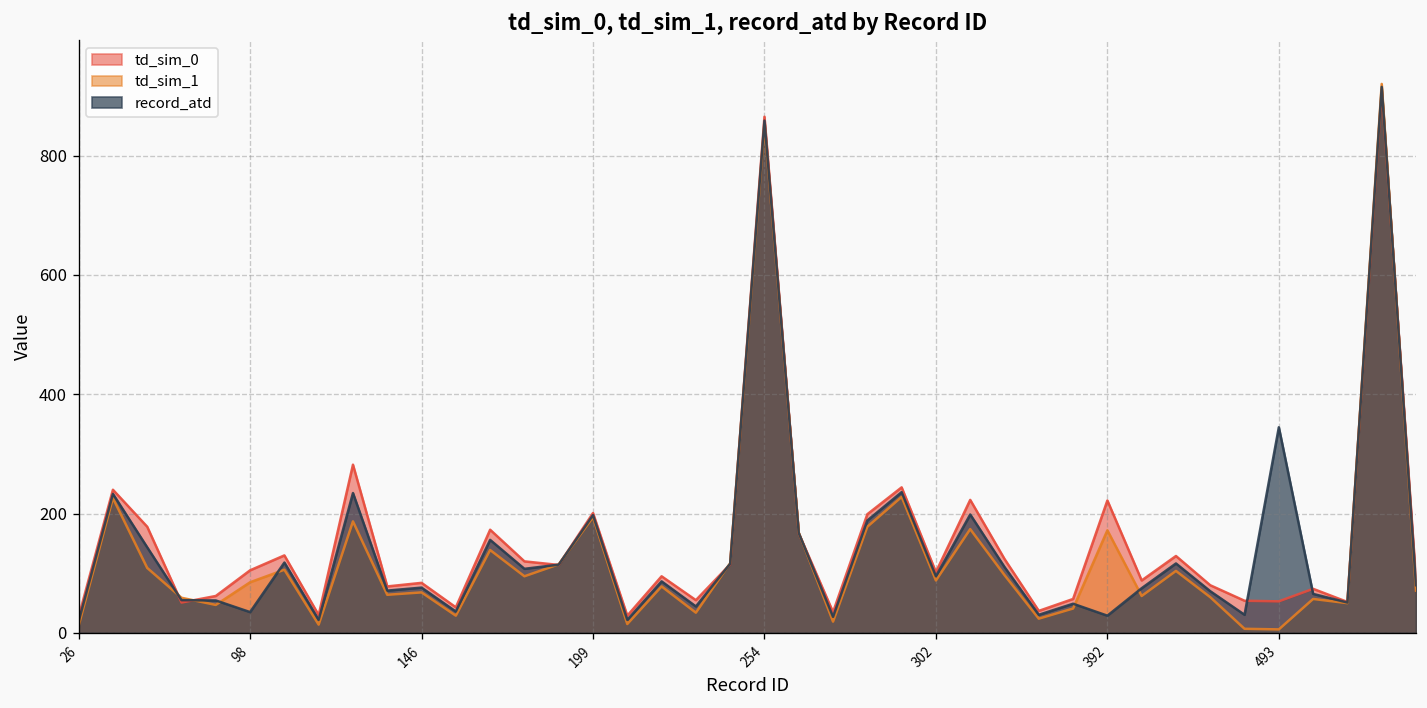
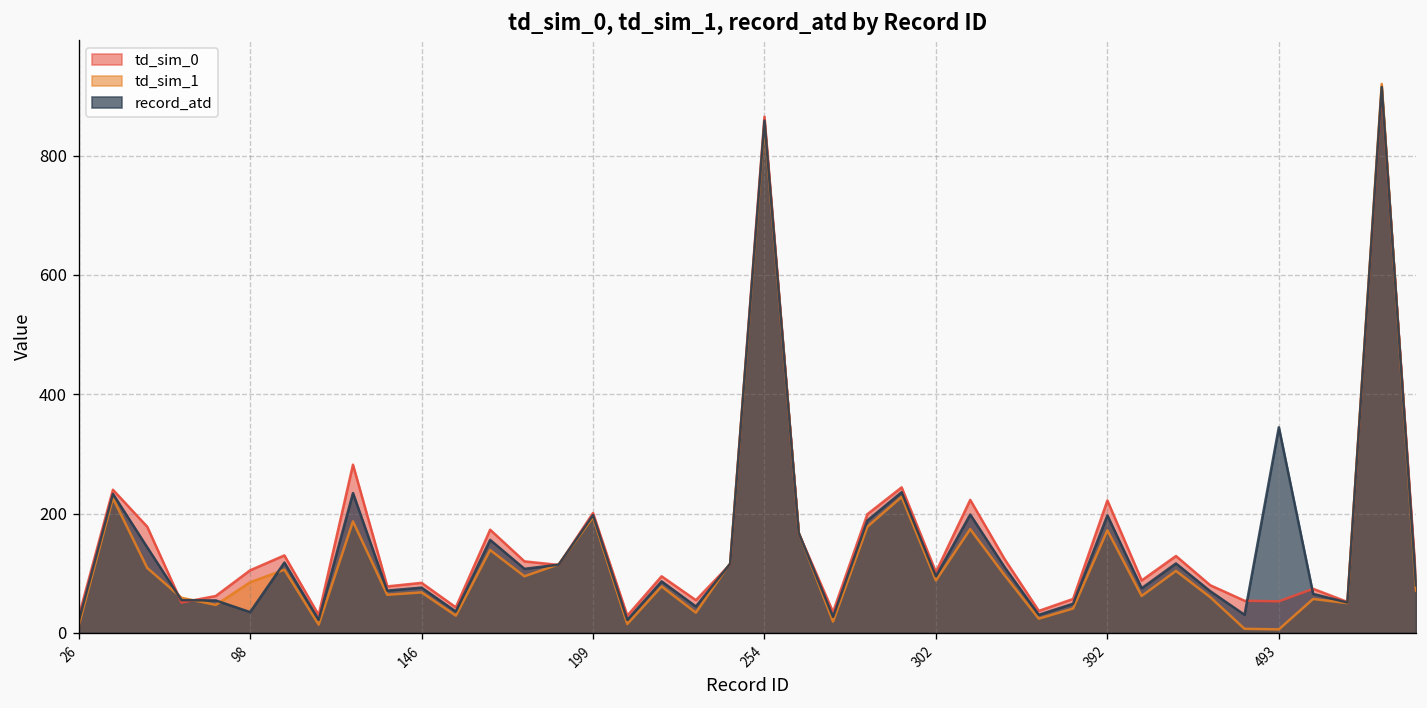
record_atd, 392: 30 -> 200
